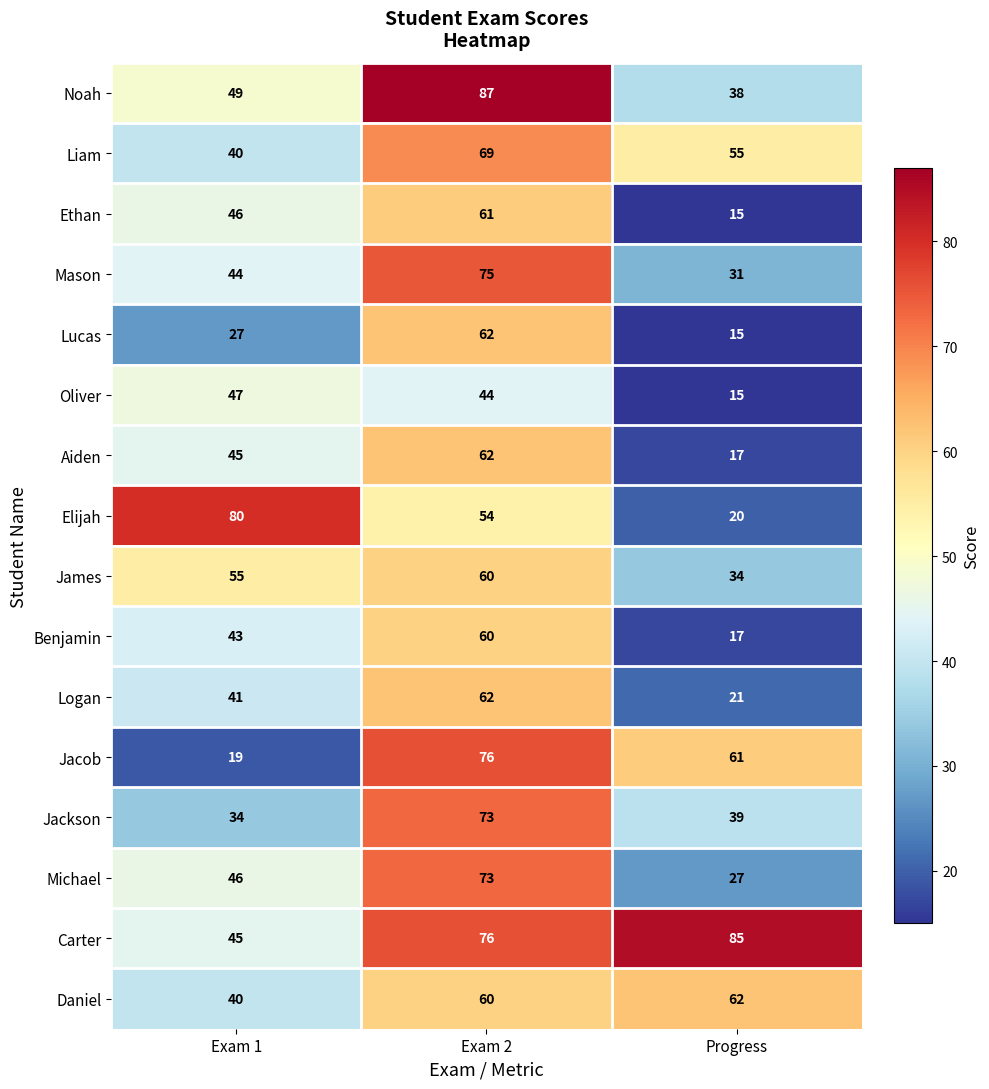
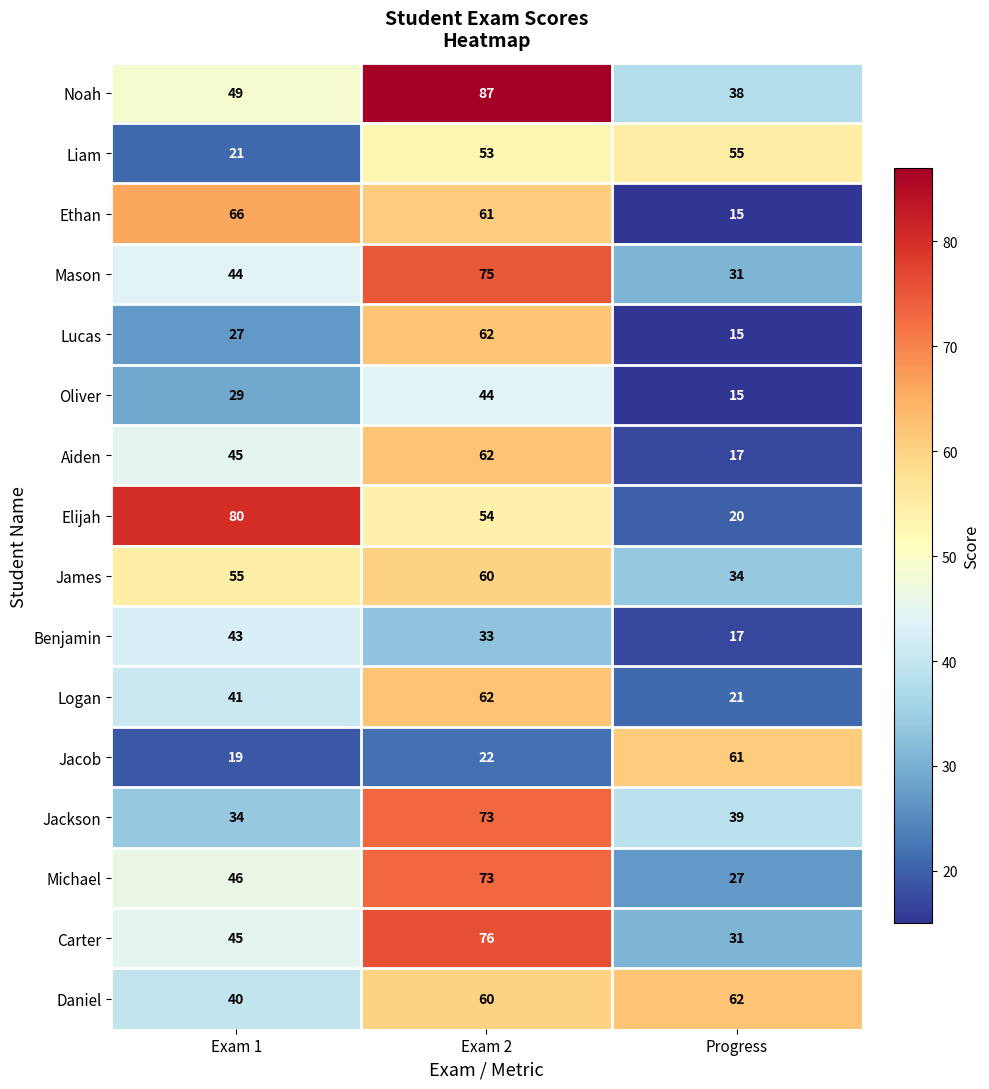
Liam, Exam 1: 40 -> 21
Liam, Exam 2: 69 -> 53
Ethan, Exam 1: 46 -> 66
Oliver, Exam 1: 47 -> 29
Benjamin, Exam 2: 60 -> 33
Jacob, Exam 2: 76 -> 22
Carter, Progress: 85 -> 31
